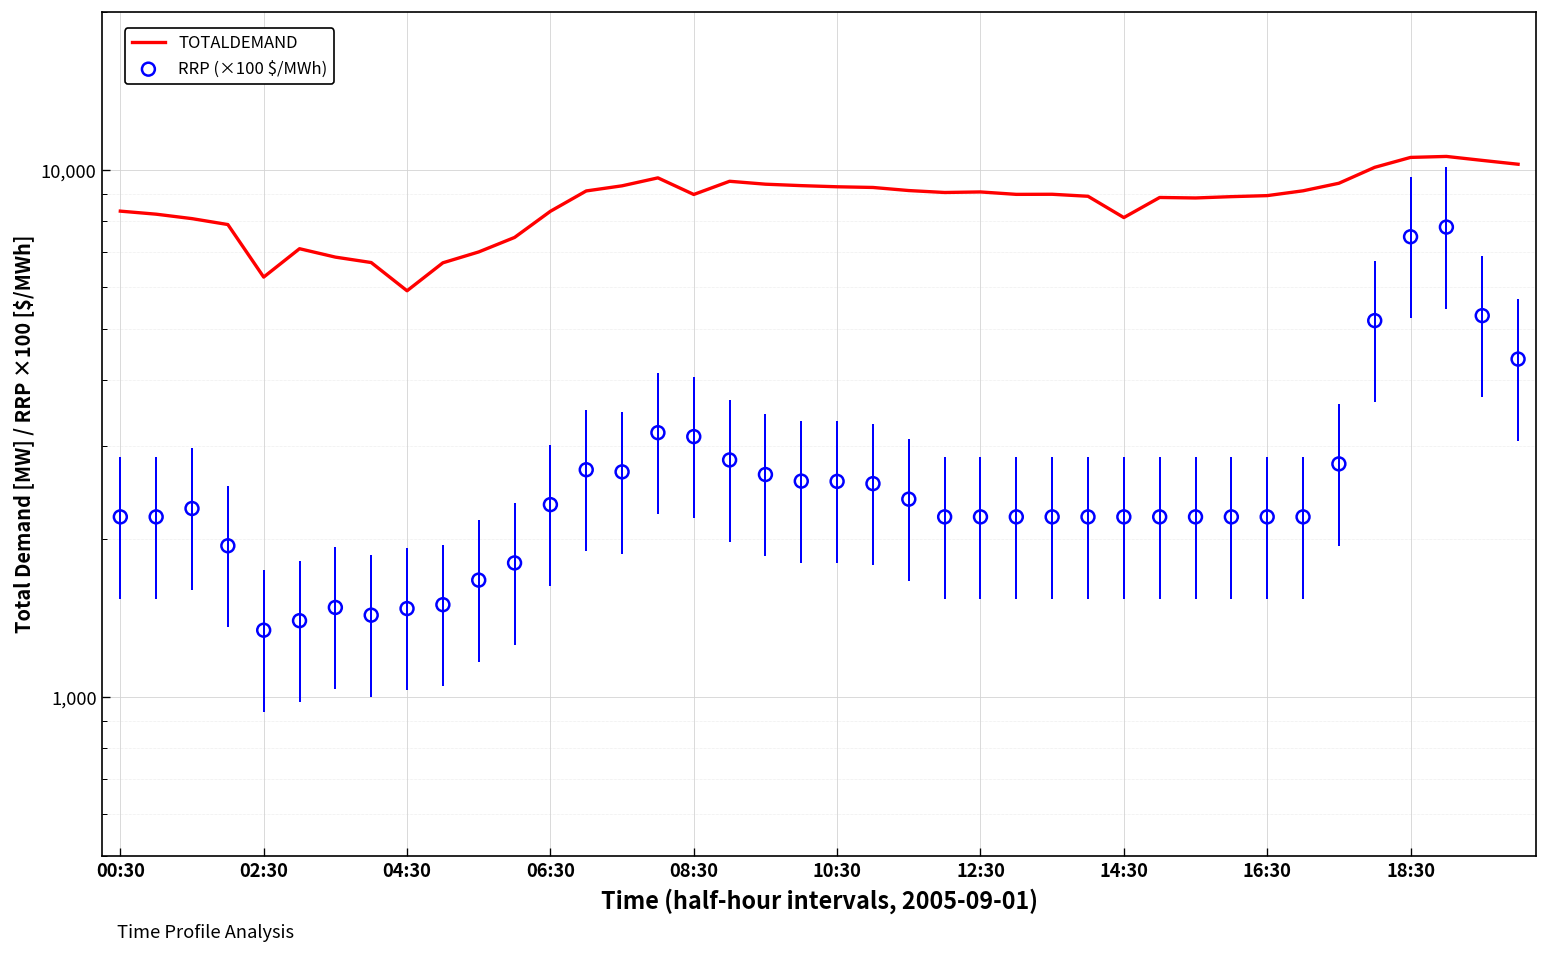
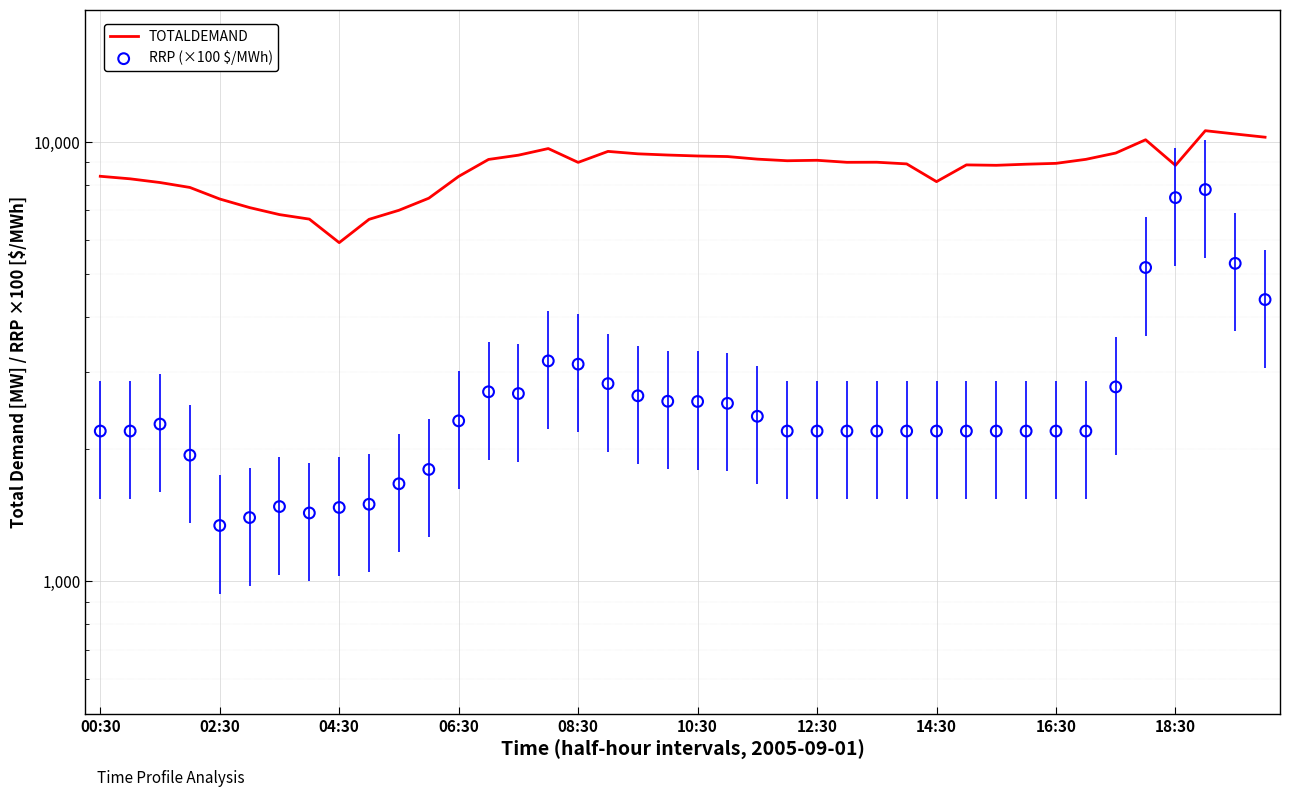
TOTALDEMAND, 02:30: 6,300 -> 7,400
TOTALDEMAND, 18:30: 10,600 -> 8,900
